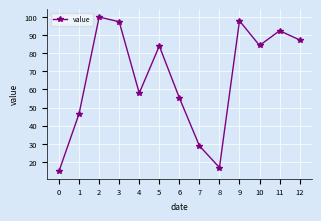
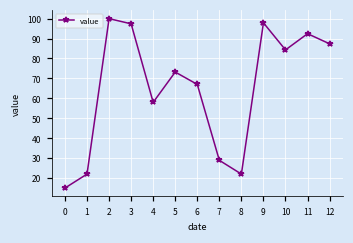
1: 47 -> 22
5: 84 -> 73
6: 55 -> 67
8: 17 -> 22
